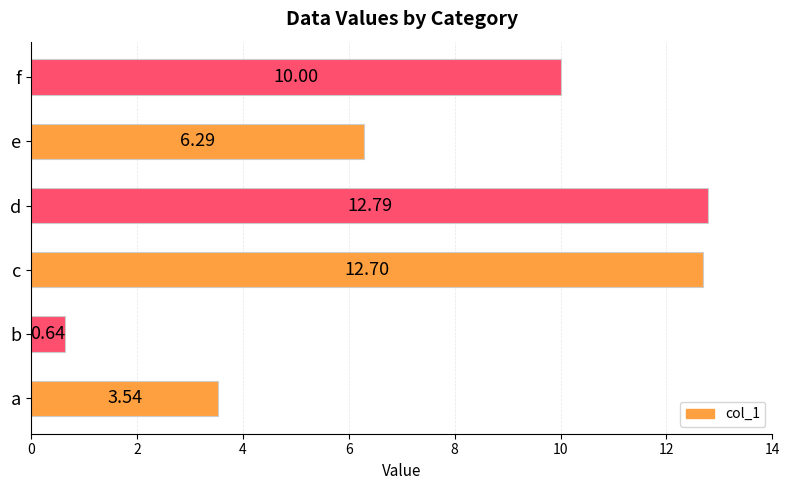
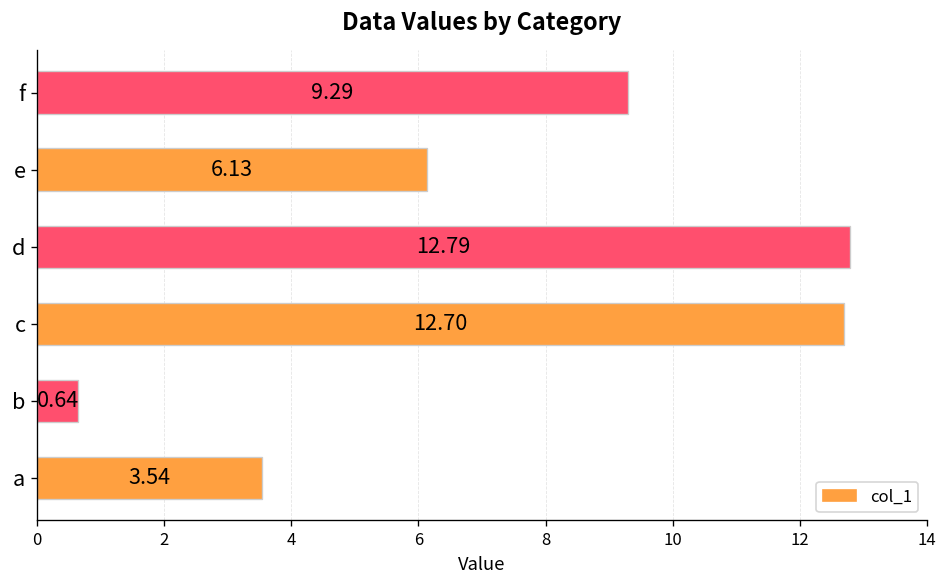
f: 10.00 -> 9.29
e: 6.29 -> 6.13
